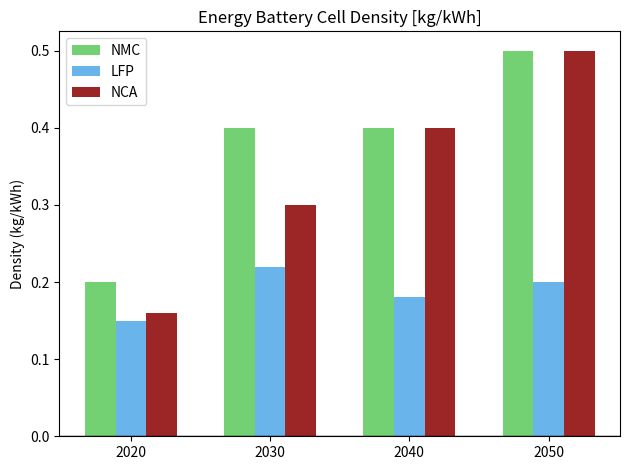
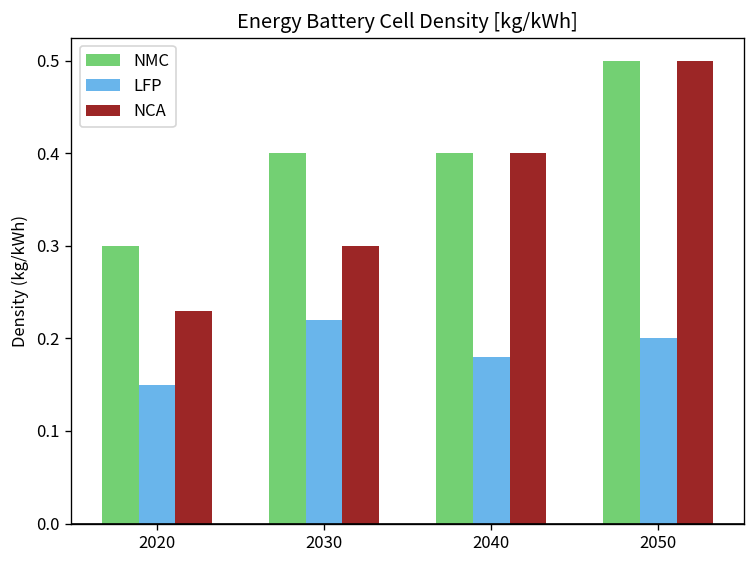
NMC, 2020: 0.2 -> 0.3
NCA, 2020: 0.16 -> 0.23
